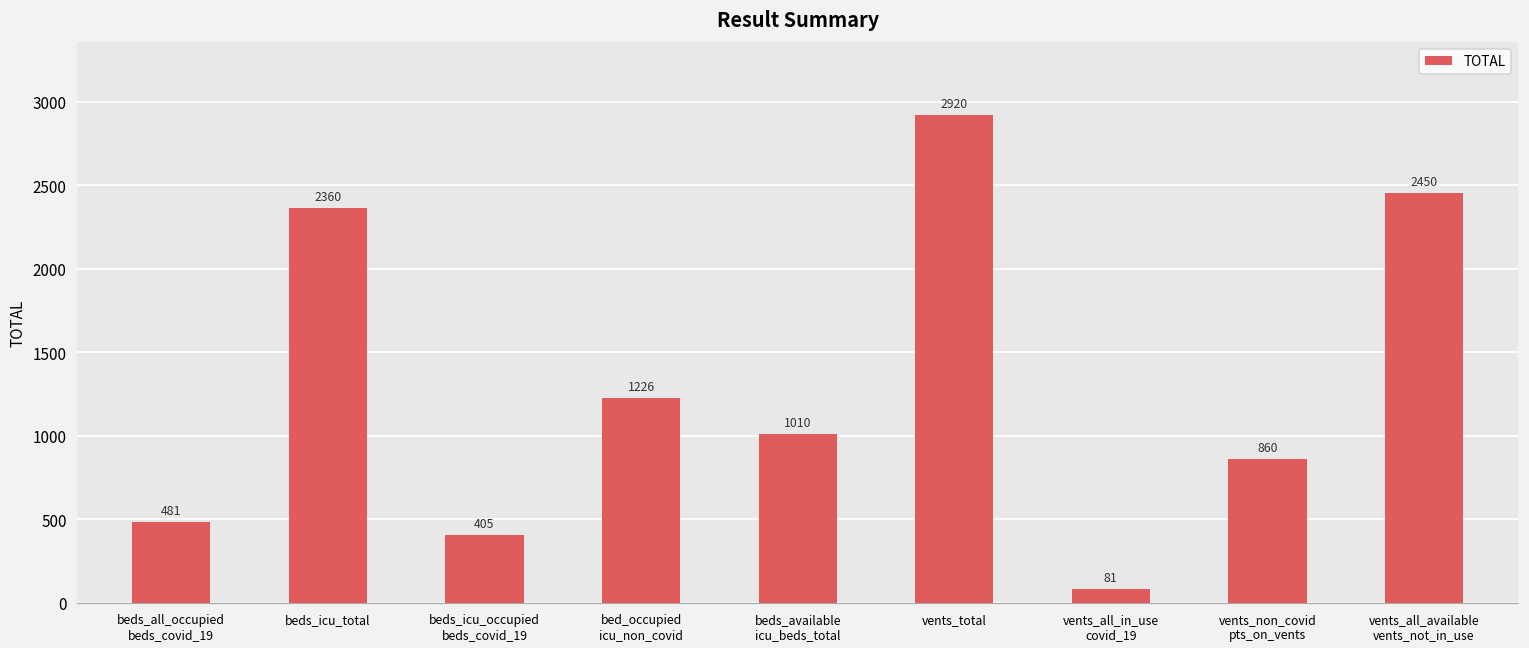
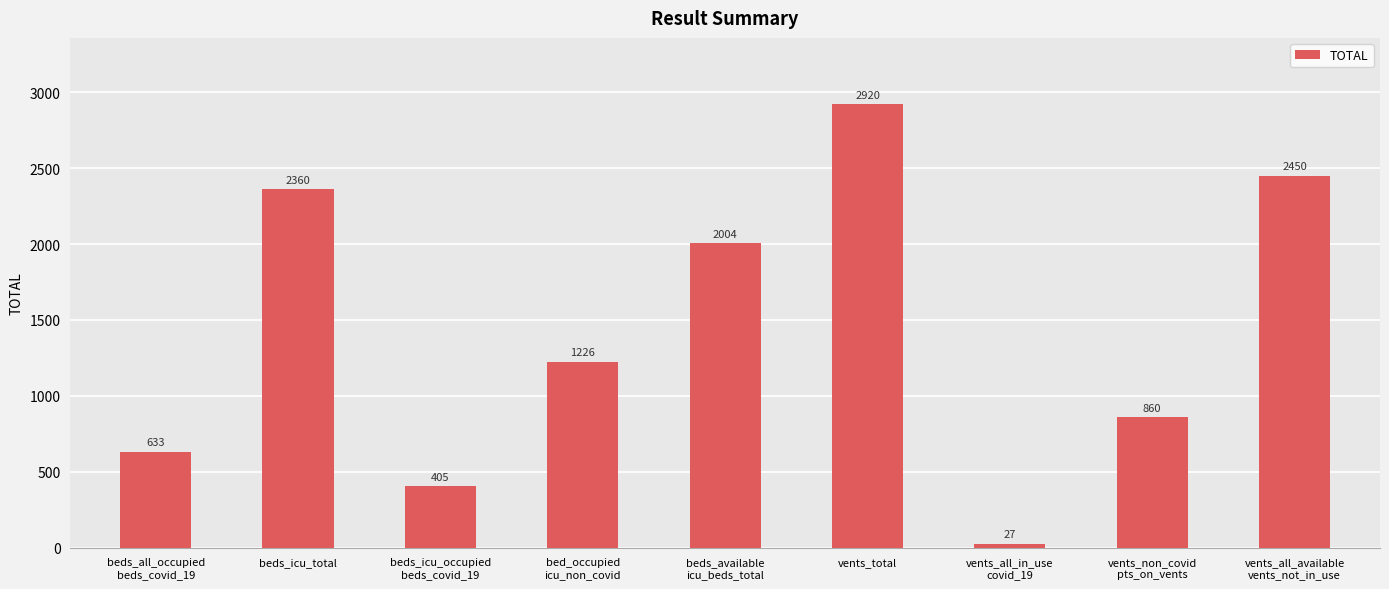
beds_all_occupied beds_covid_19: 481 -> 633
beds_available icu_beds_total: 1010 -> 2004
vents_all_in_use covid_19: 81 -> 27
